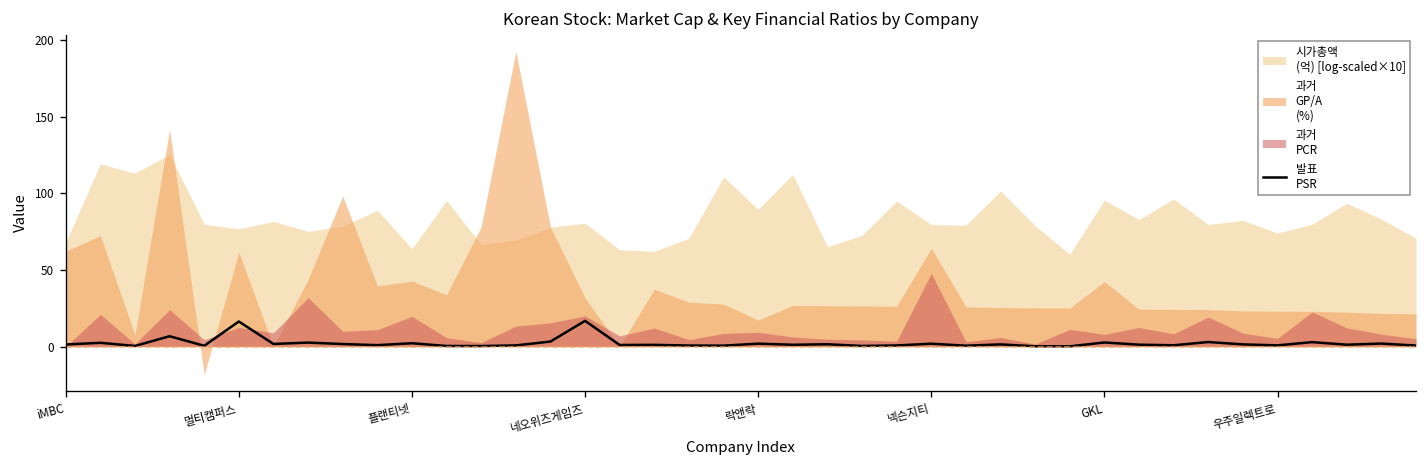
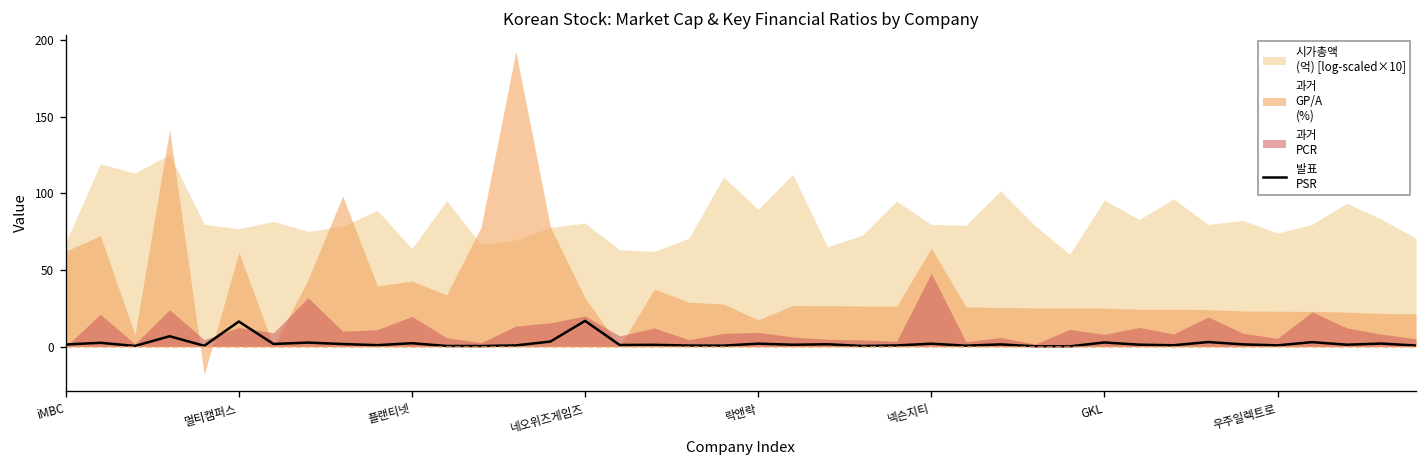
과거 GP/A (%), GKL: 42 -> 25
